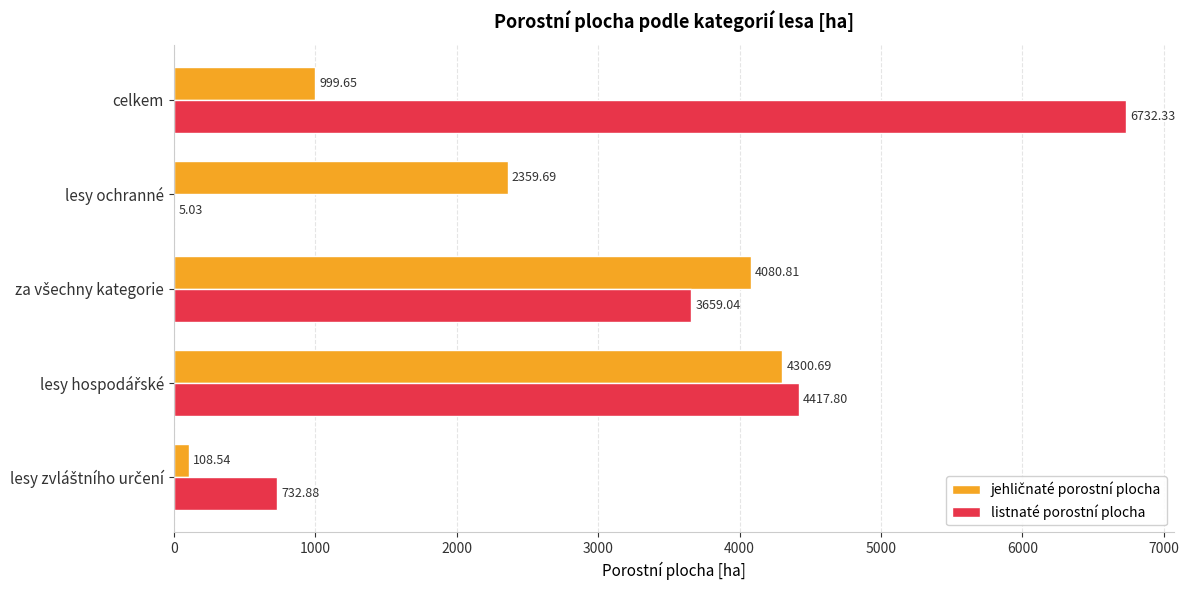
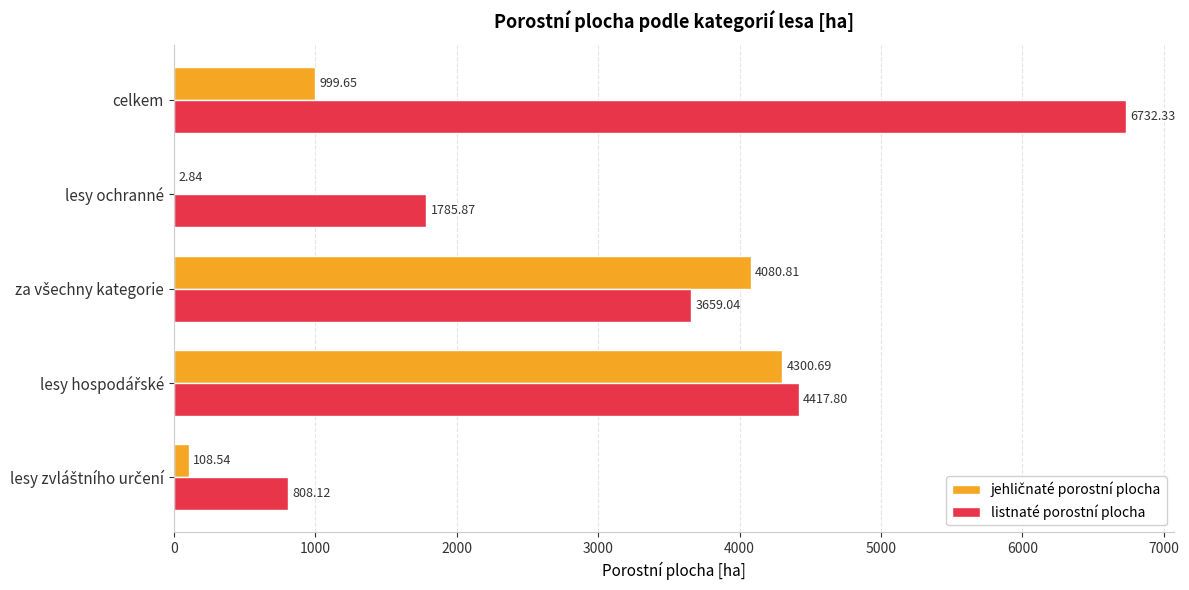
jehličnaté porostní plocha, lesy ochranné: 2359.69 -> 2.84
listnaté porostní plocha, lesy ochranné: 5.03 -> 1785.87
listnaté porostní plocha, lesy zvláštního určení: 732.88 -> 808.12
